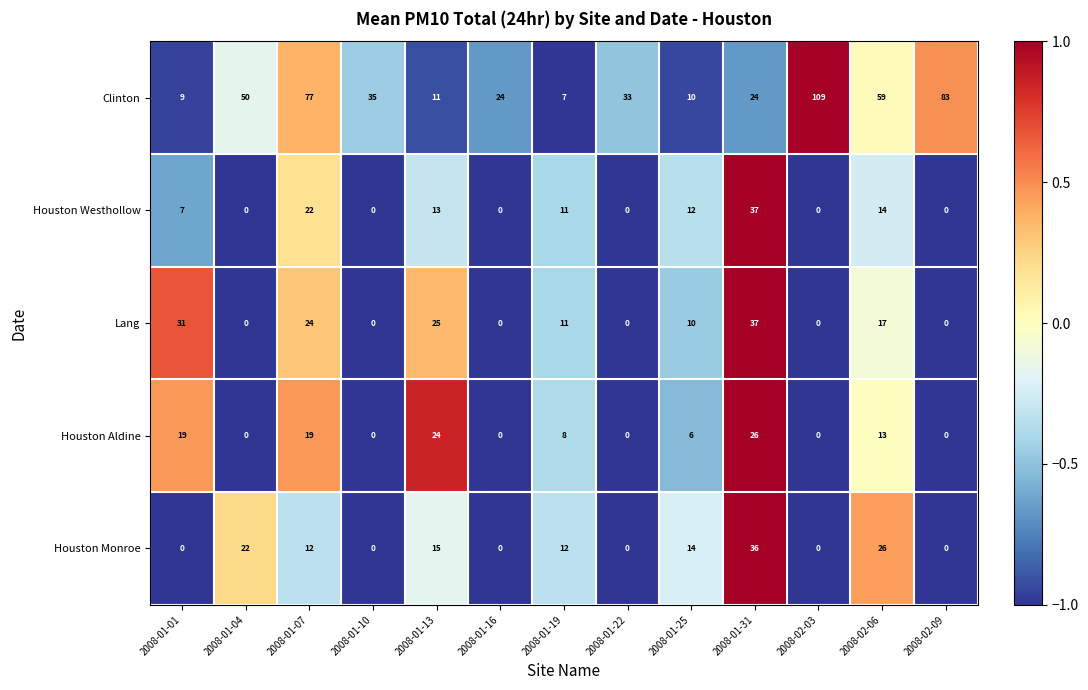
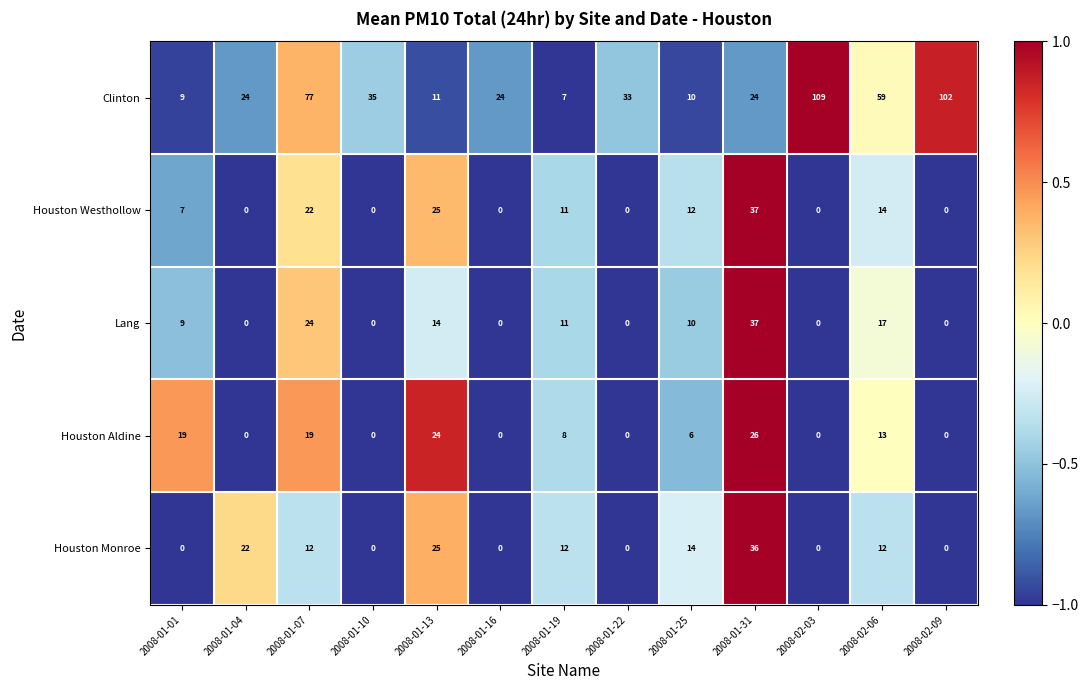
Clinton, 2008-01-04: 50 -> 24
Clinton, 2008-02-09: 83 -> 102
Houston Westhollow, 2008-01-13: 13 -> 25
Lang, 2008-01-01: 31 -> 9
Lang, 2008-01-13: 25 -> 14
Houston Monroe, 2008-01-13: 15 -> 25
Houston Monroe, 2008-02-06: 26 -> 12
